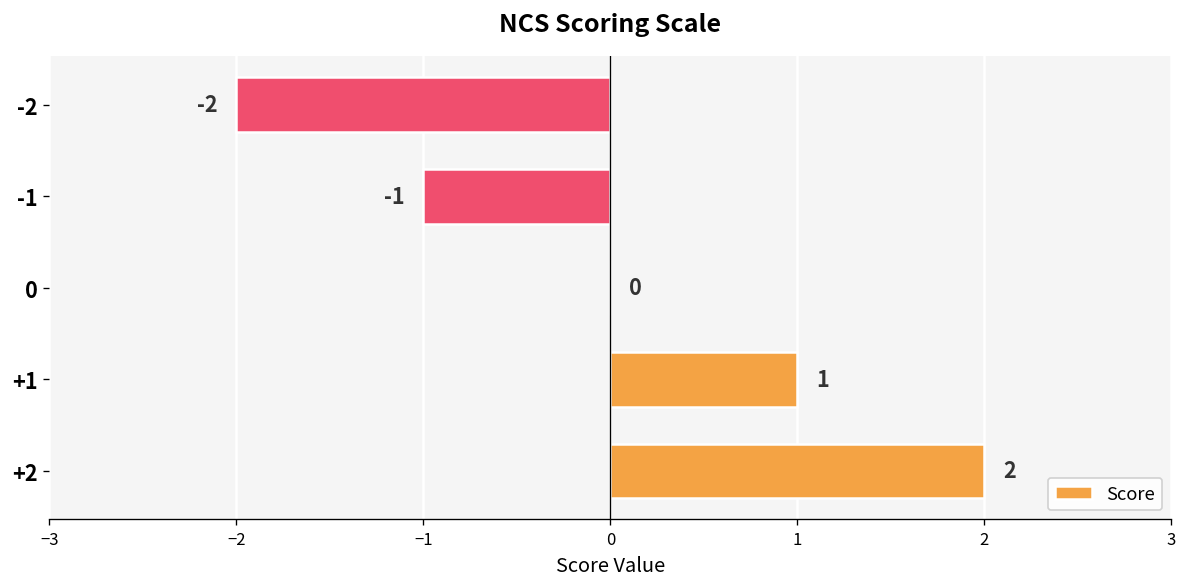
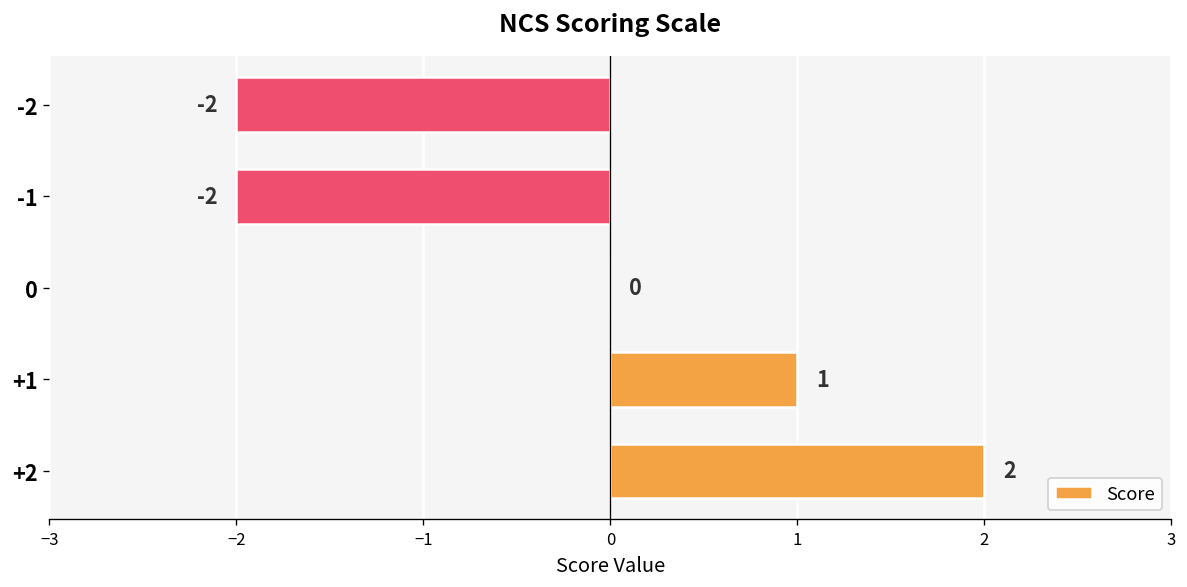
-1: -1 -> -2
